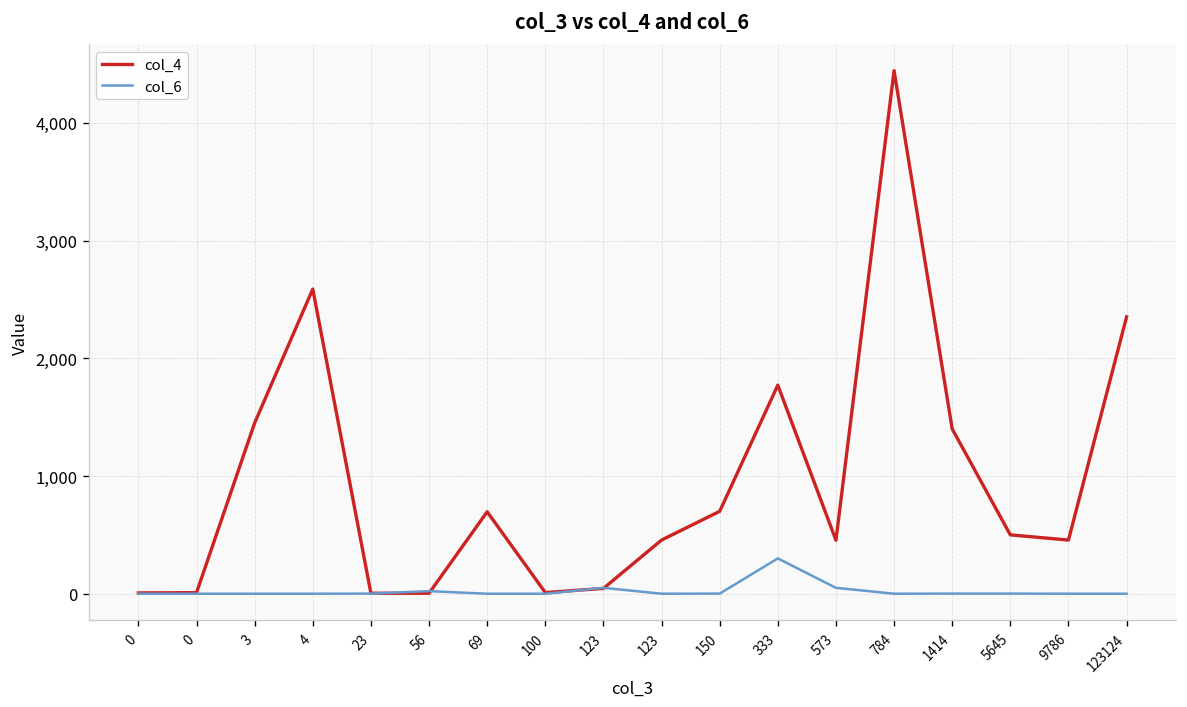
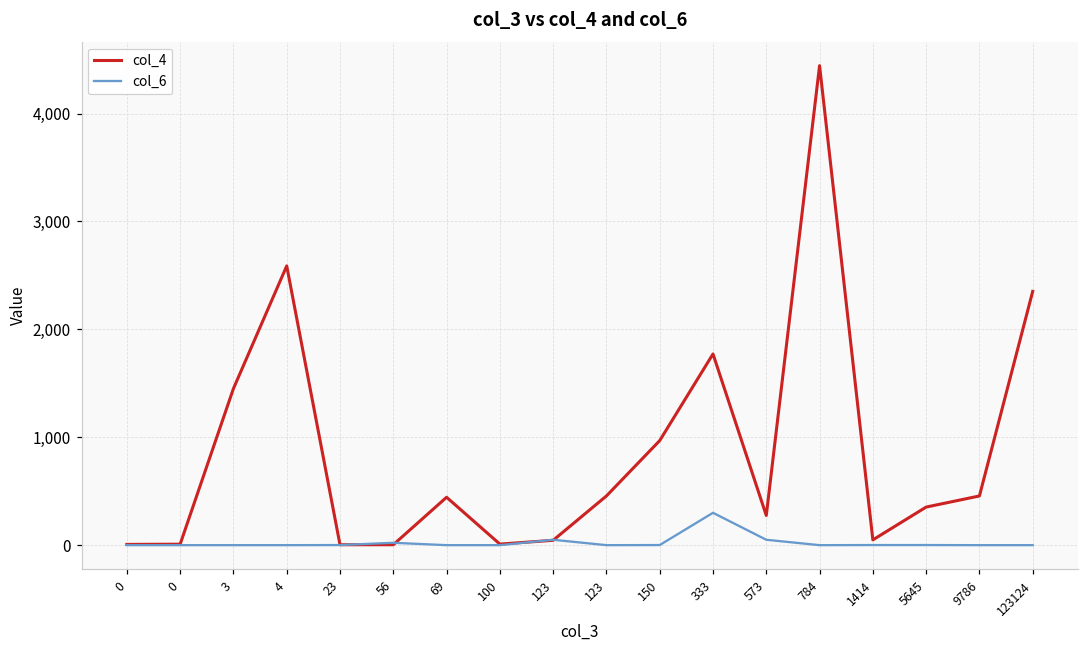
col_4, 69: 700 -> 400
col_4, 150: 700 -> 1,000
col_4, 573: 500 -> 300
col_4, 1414: 1,400 -> 0
col_4, 5645: 500 -> 400
